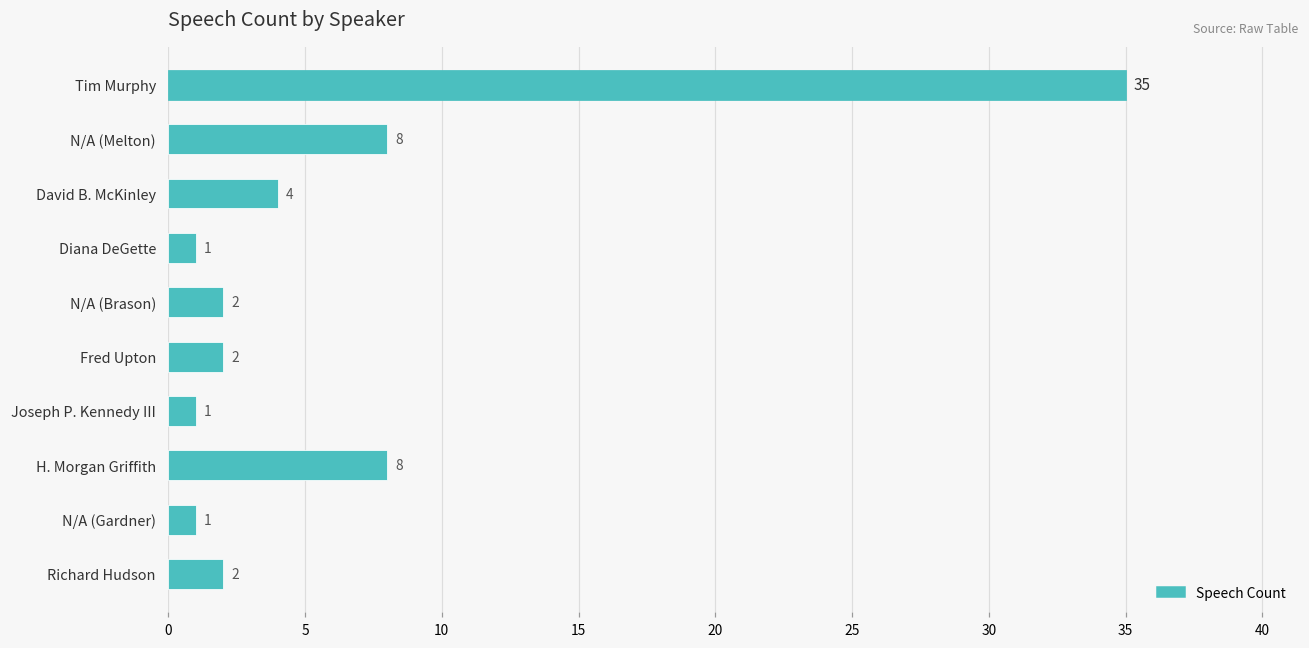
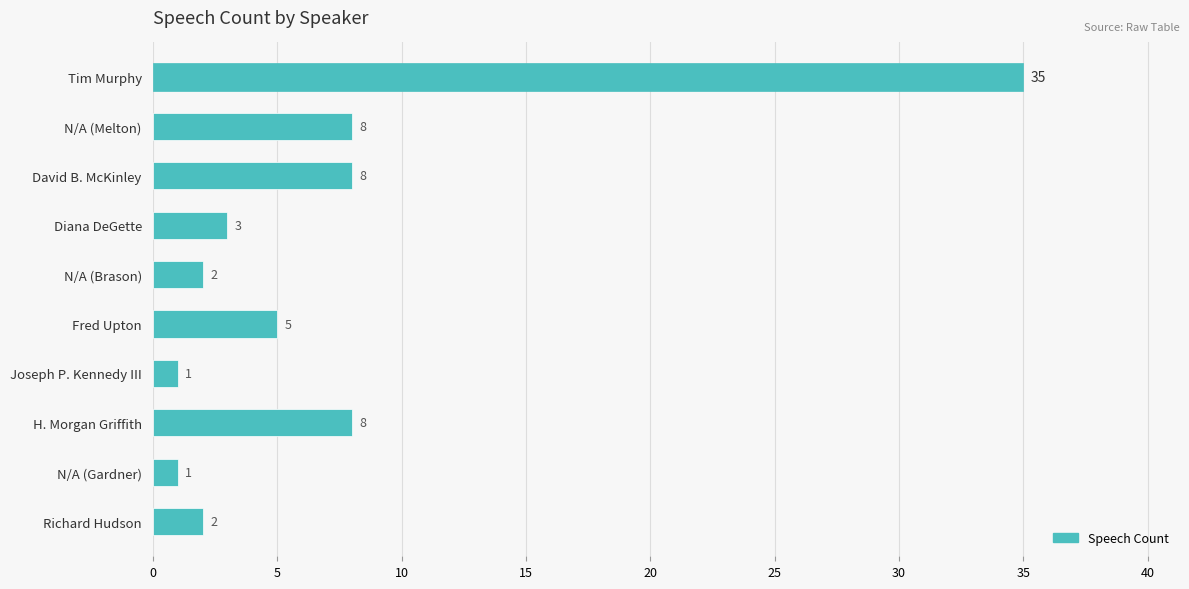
David B. McKinley: 4 -> 8
Diana DeGette: 1 -> 3
Fred Upton: 2 -> 5
